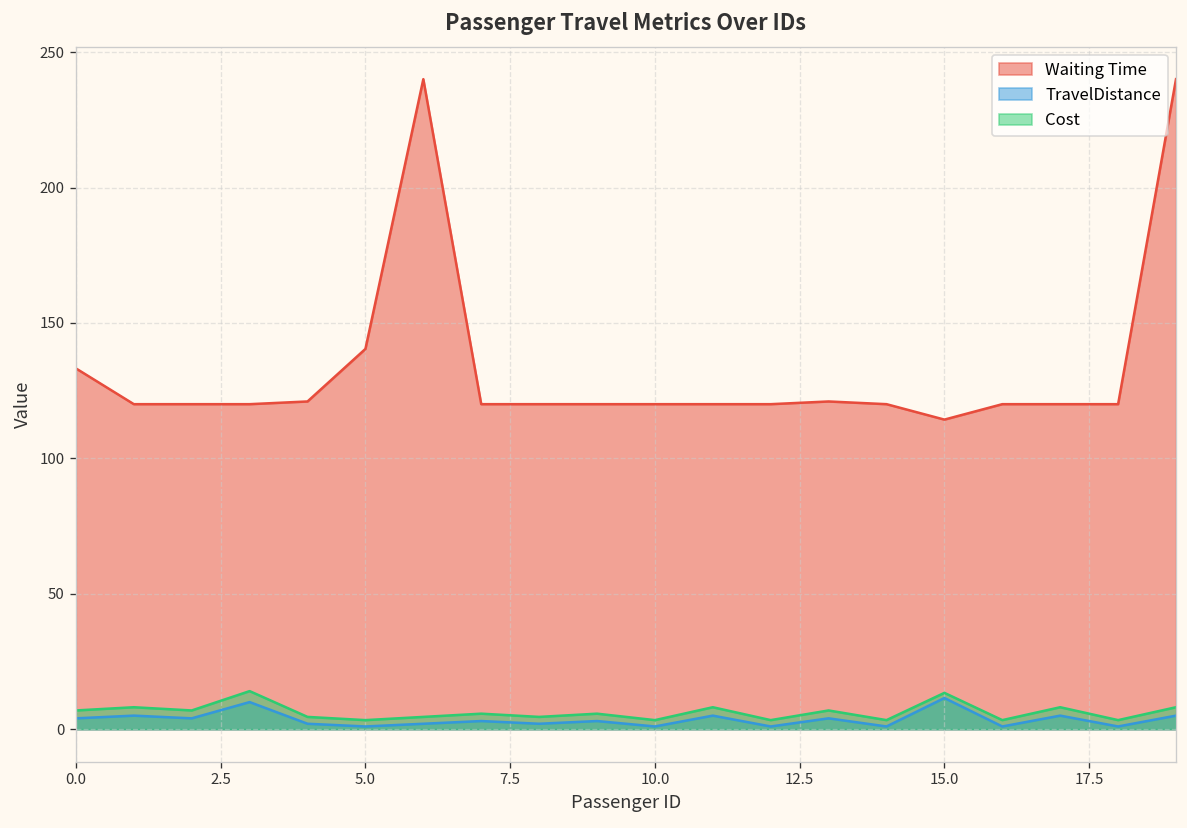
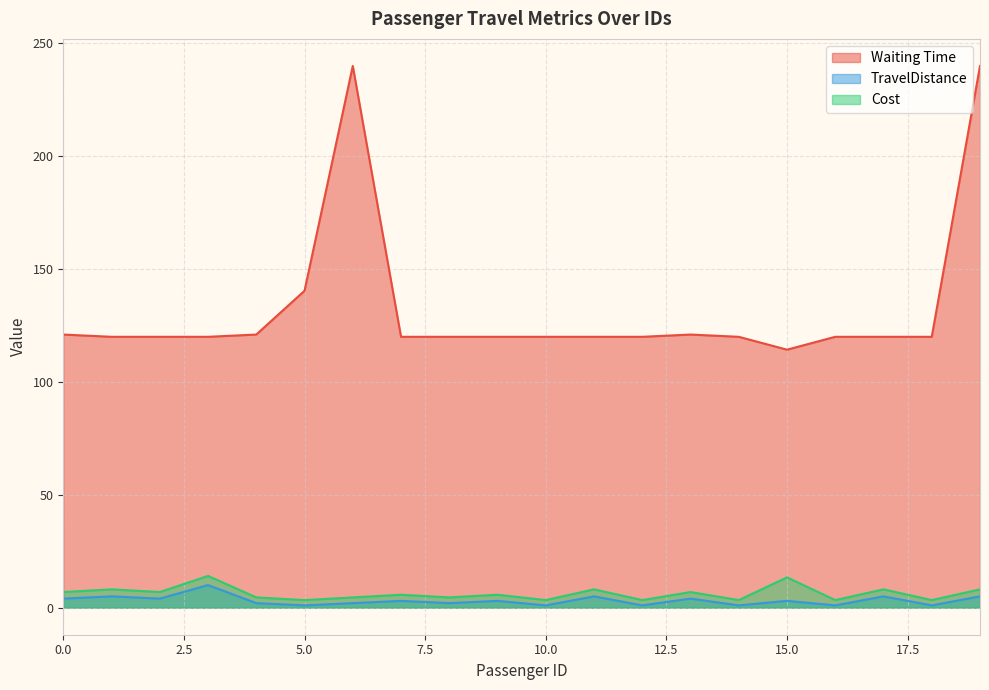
Waiting Time, 0.0: 133 -> 121
TravelDistance, 15.0: 12 -> 3
